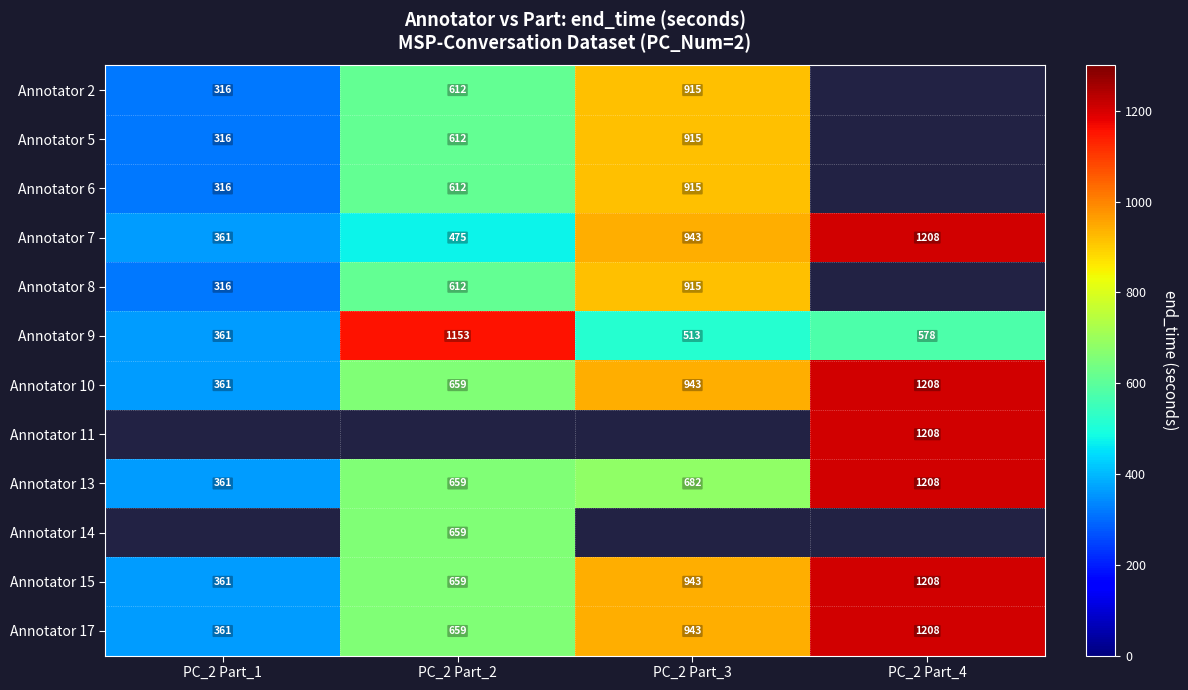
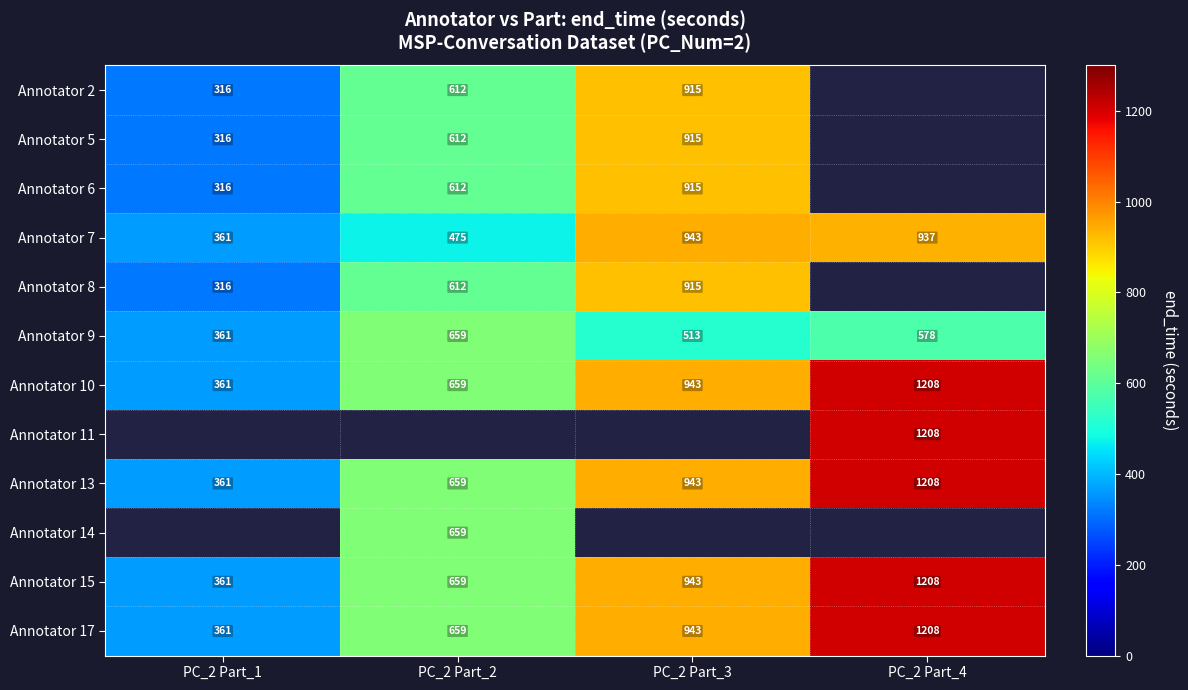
Annotator 7, PC_2 Part_4: 1208 -> 937
Annotator 9, PC_2 Part_2: 1153 -> 659
Annotator 13, PC_2 Part_3: 682 -> 943
